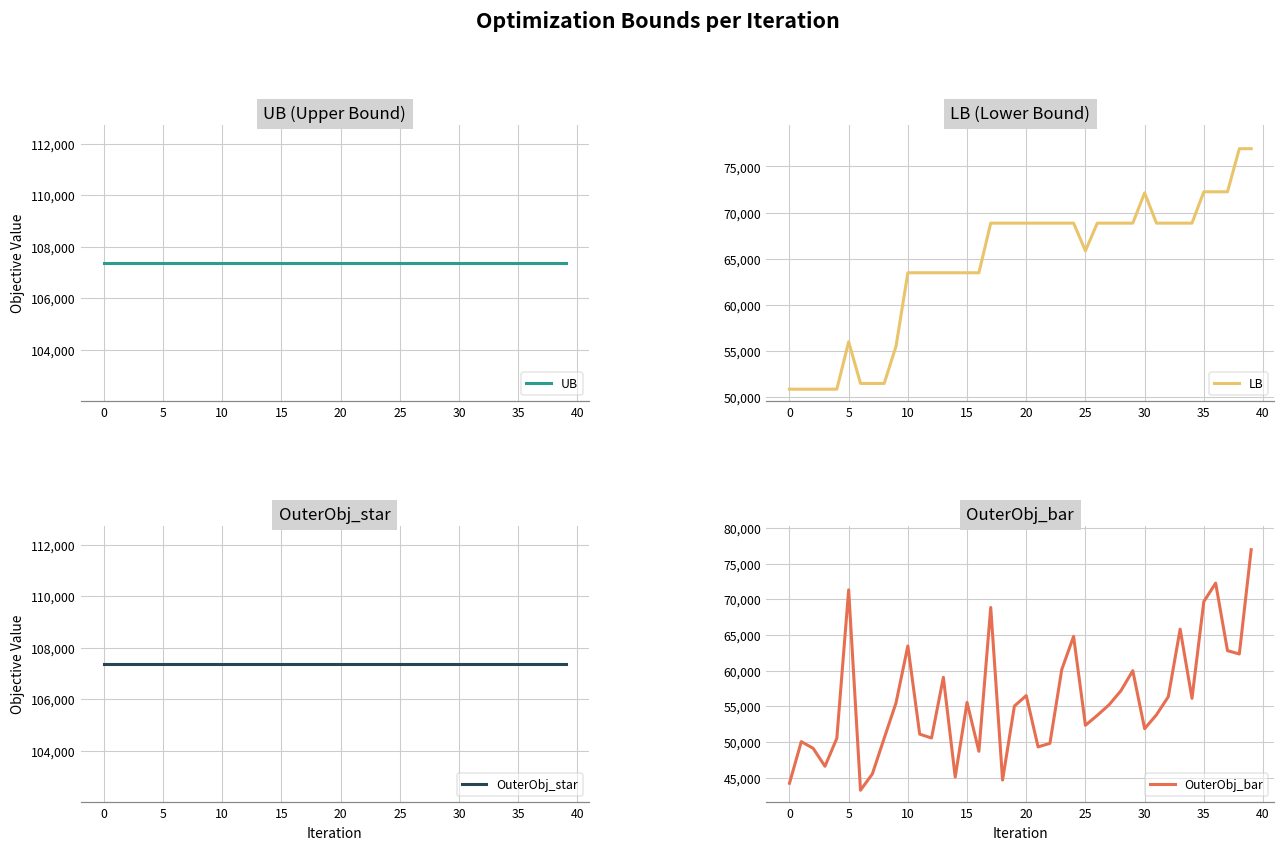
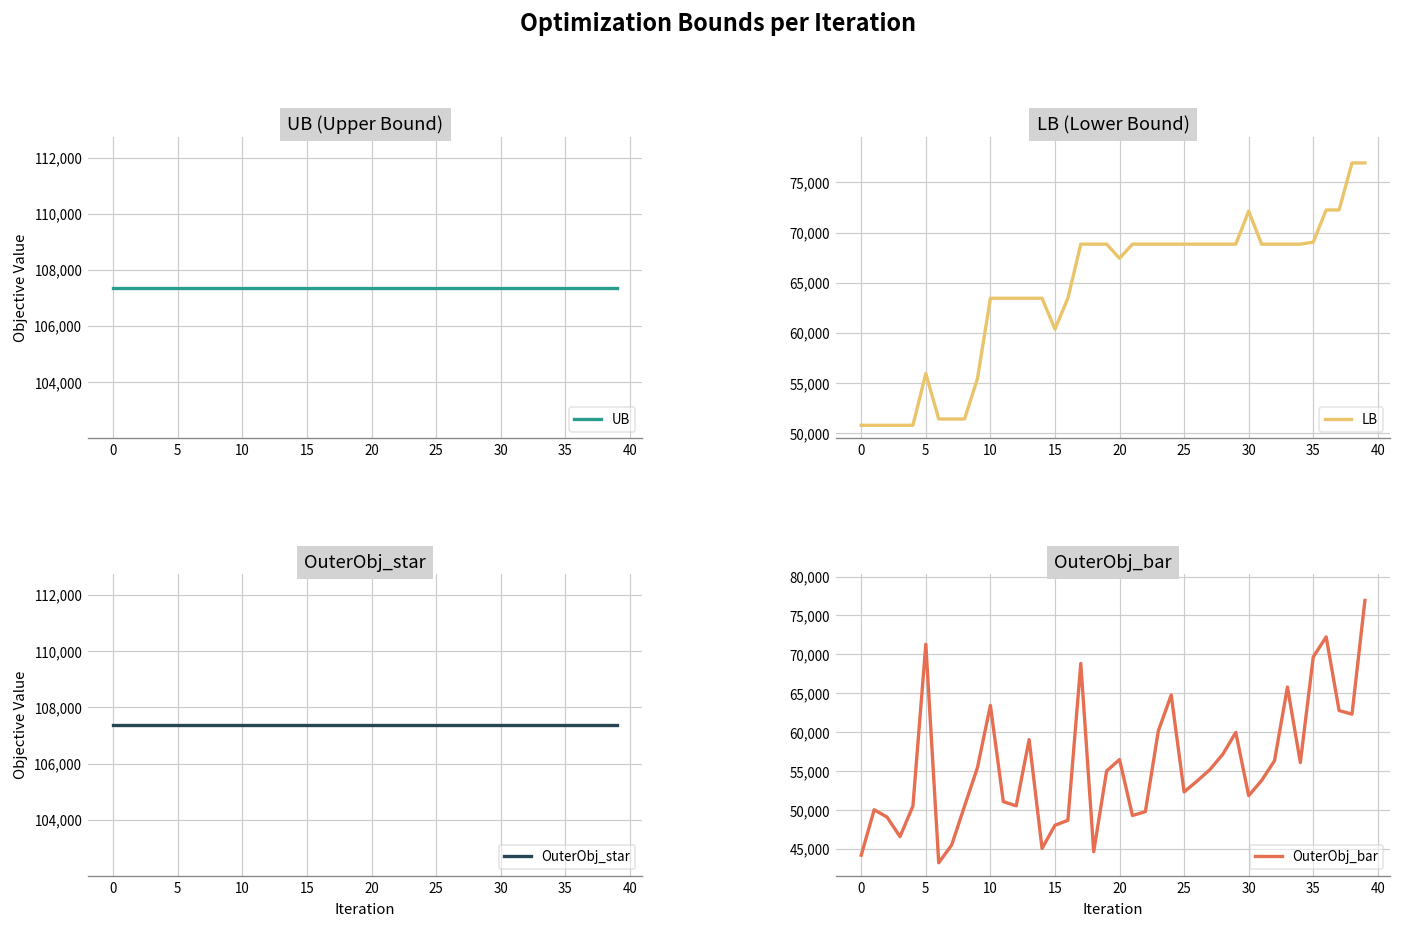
LB (Lower Bound), 15: 63,000 -> 60,000
LB (Lower Bound), 20: 69,000 -> 67,000
LB (Lower Bound), 25: 66,000 -> 69,000
LB (Lower Bound), 35: 72,000 -> 69,000
OuterObj_bar, 15: 56,000 -> 48,000
